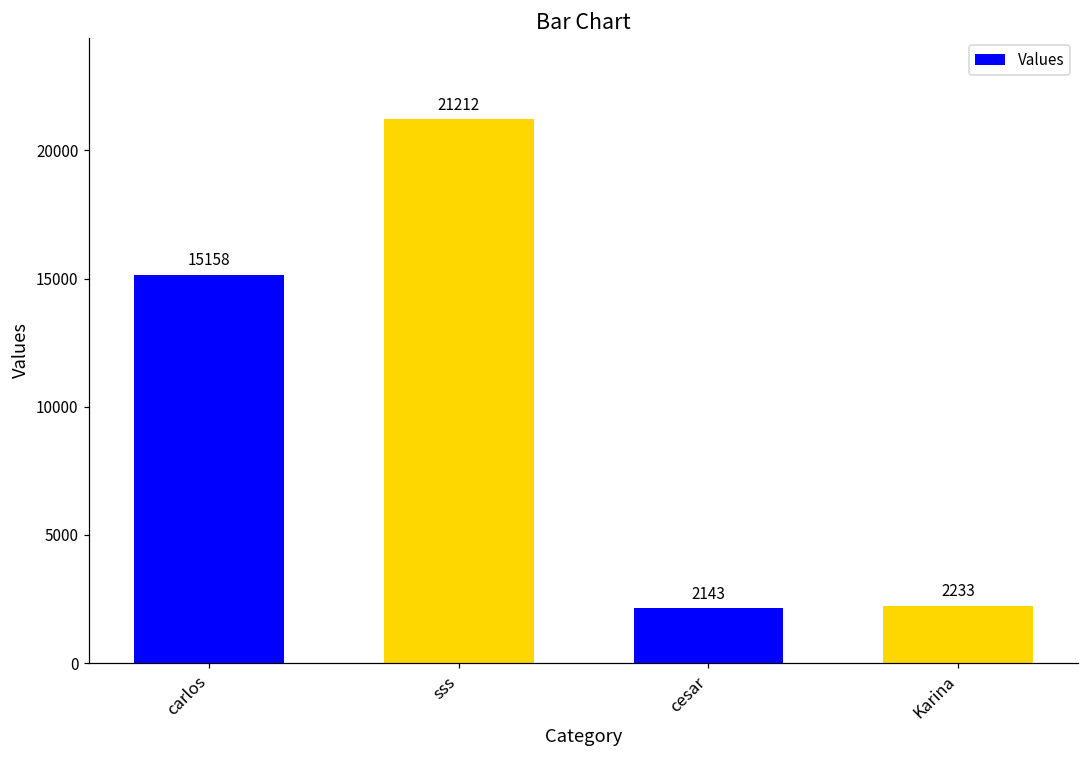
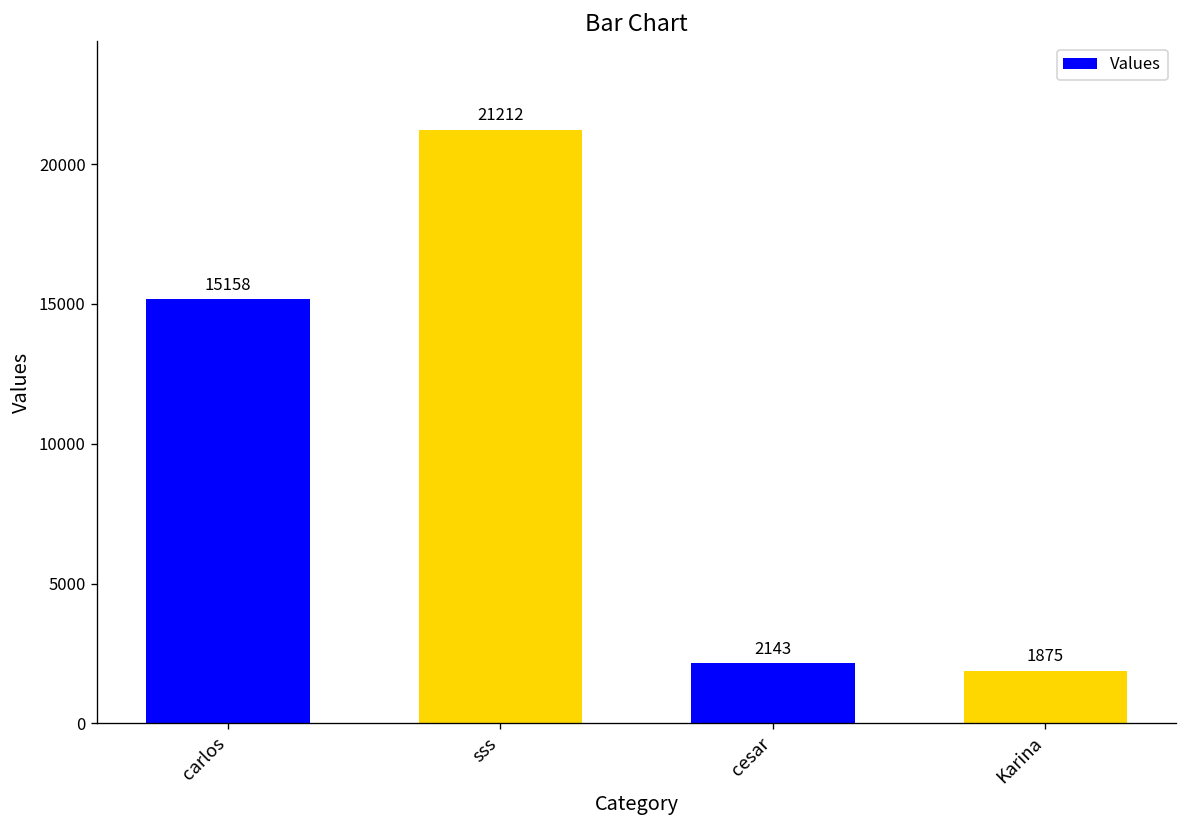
Karina: 2233 -> 1875
